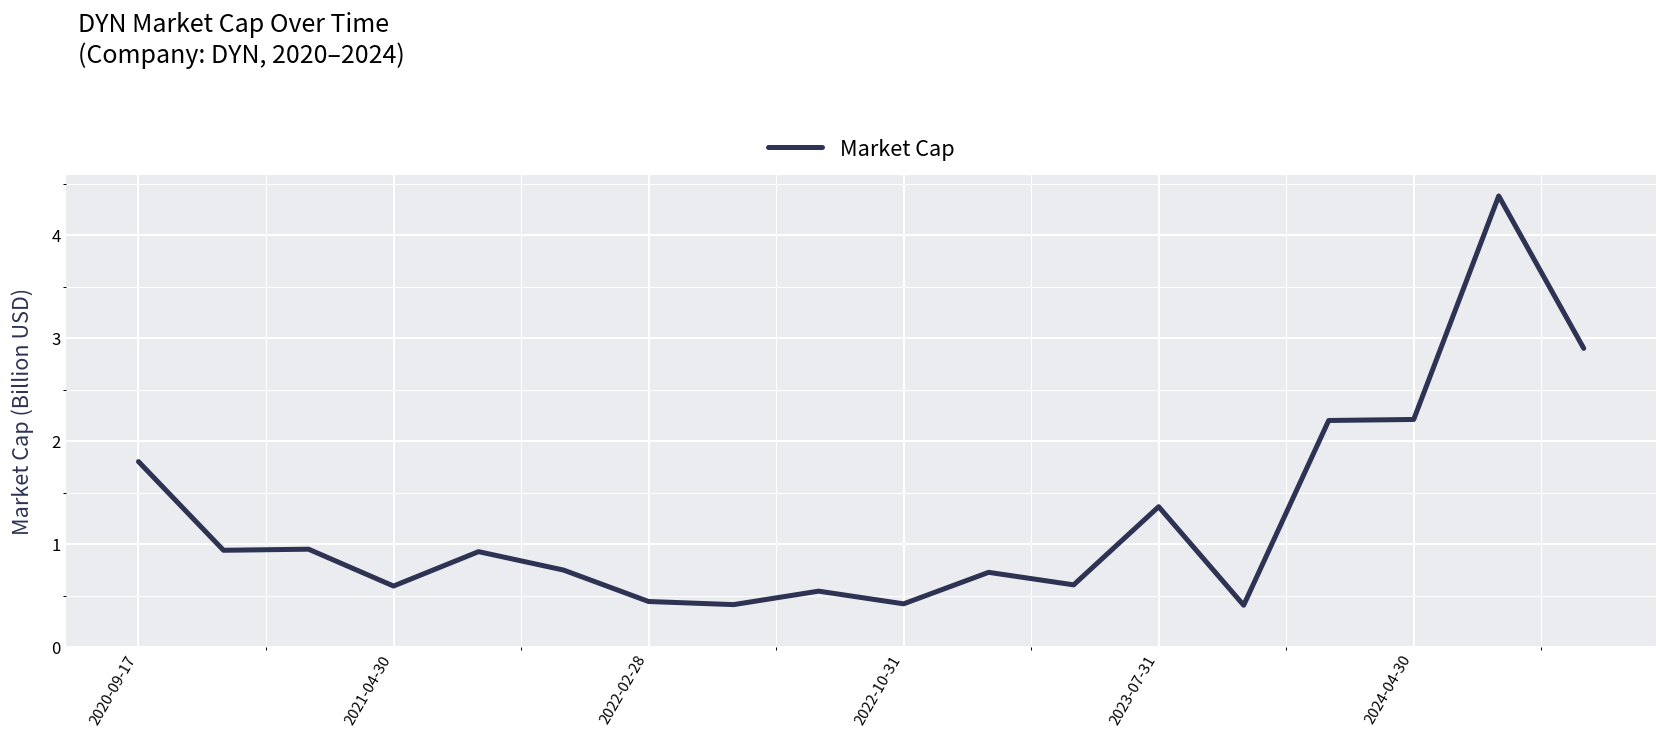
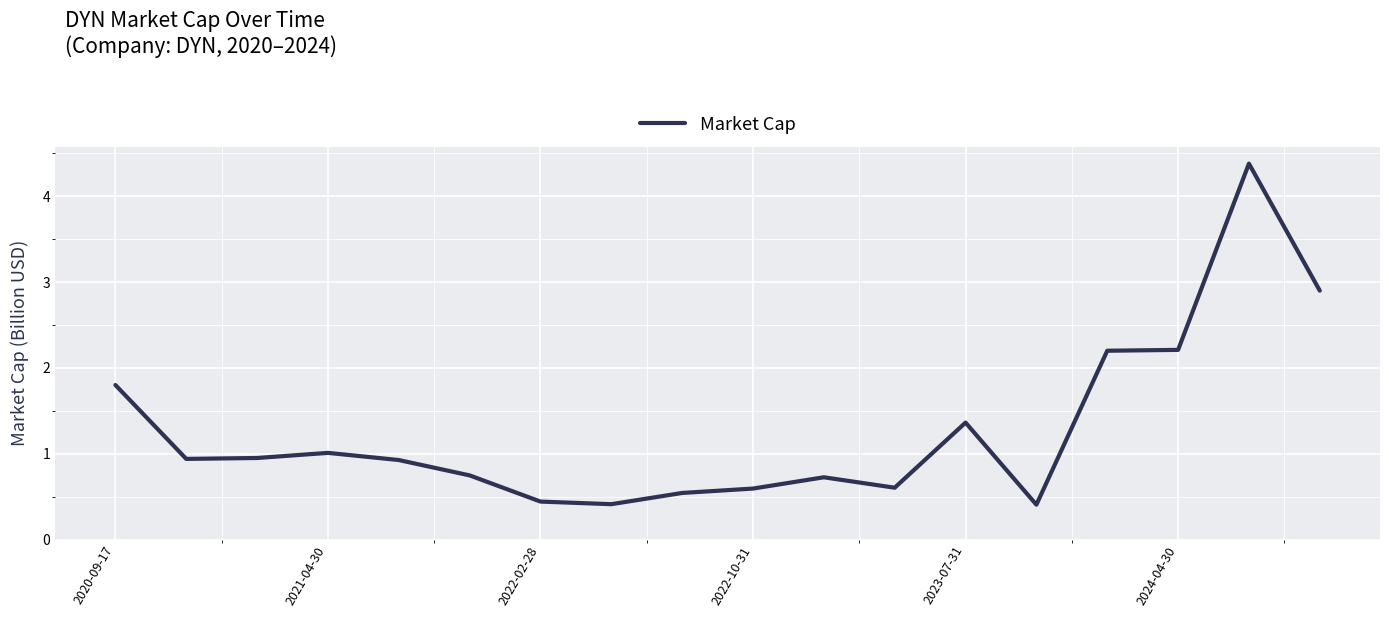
2021-04-30: 0.6 -> 1.0
2022-10-31: 0.4 -> 0.6
